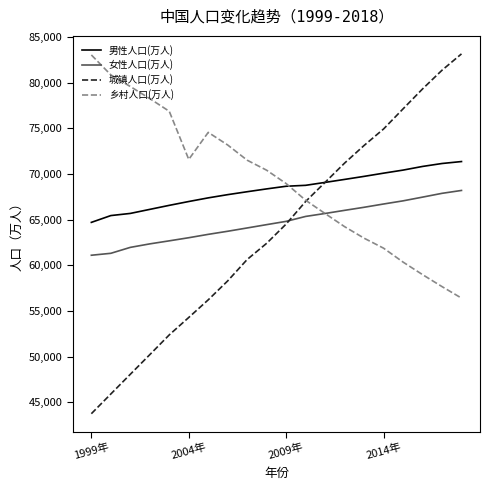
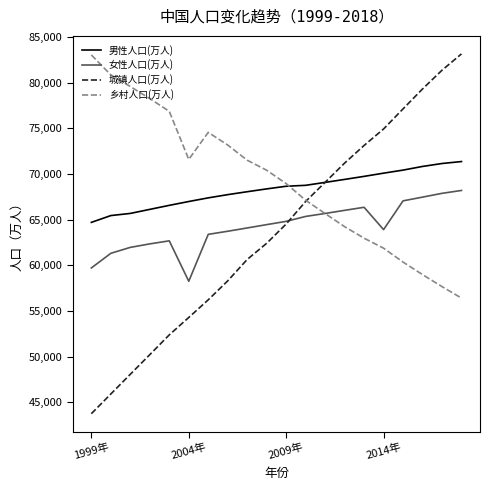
女性人口(万人), 1999年: 61,000 -> 60,000
女性人口(万人), 2004年: 63,000 -> 58,000
女性人口(万人), 2014年: 67,000 -> 64,000
